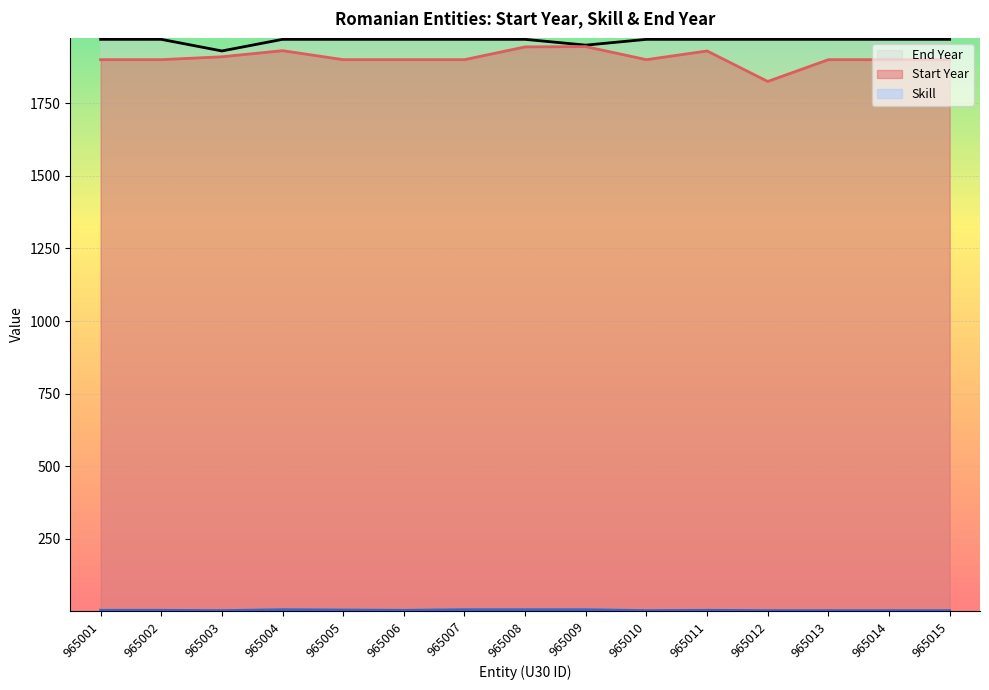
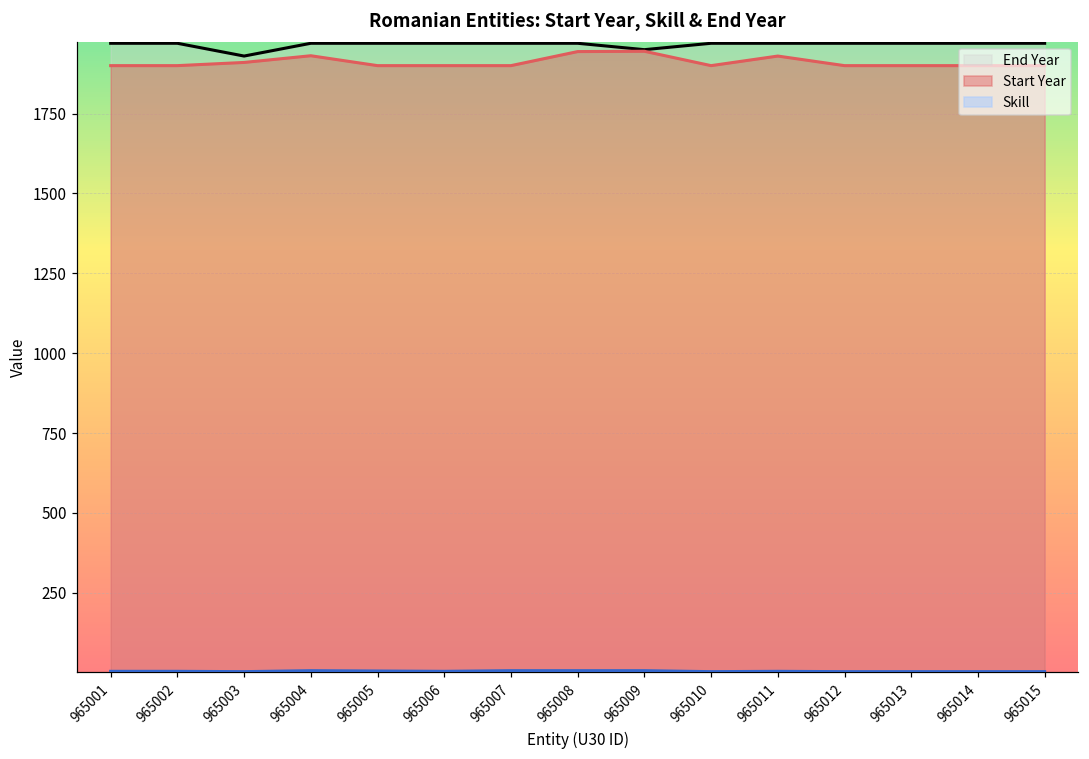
Start Year, 965012: 1830 -> 1900
